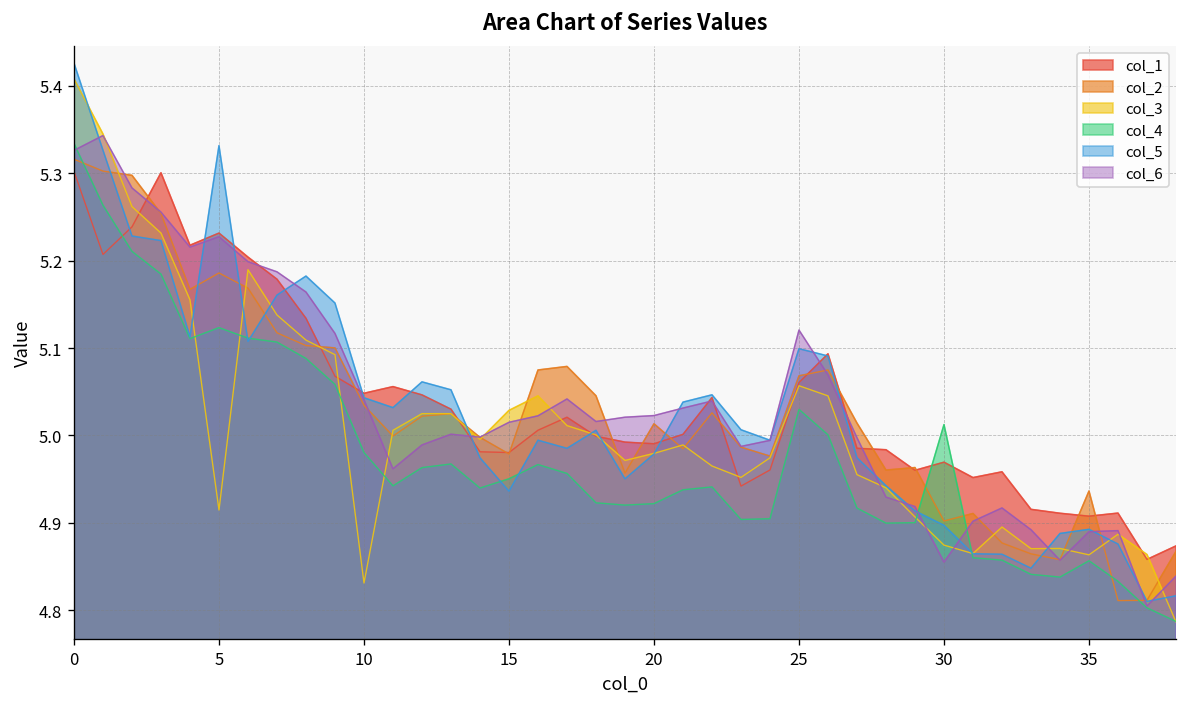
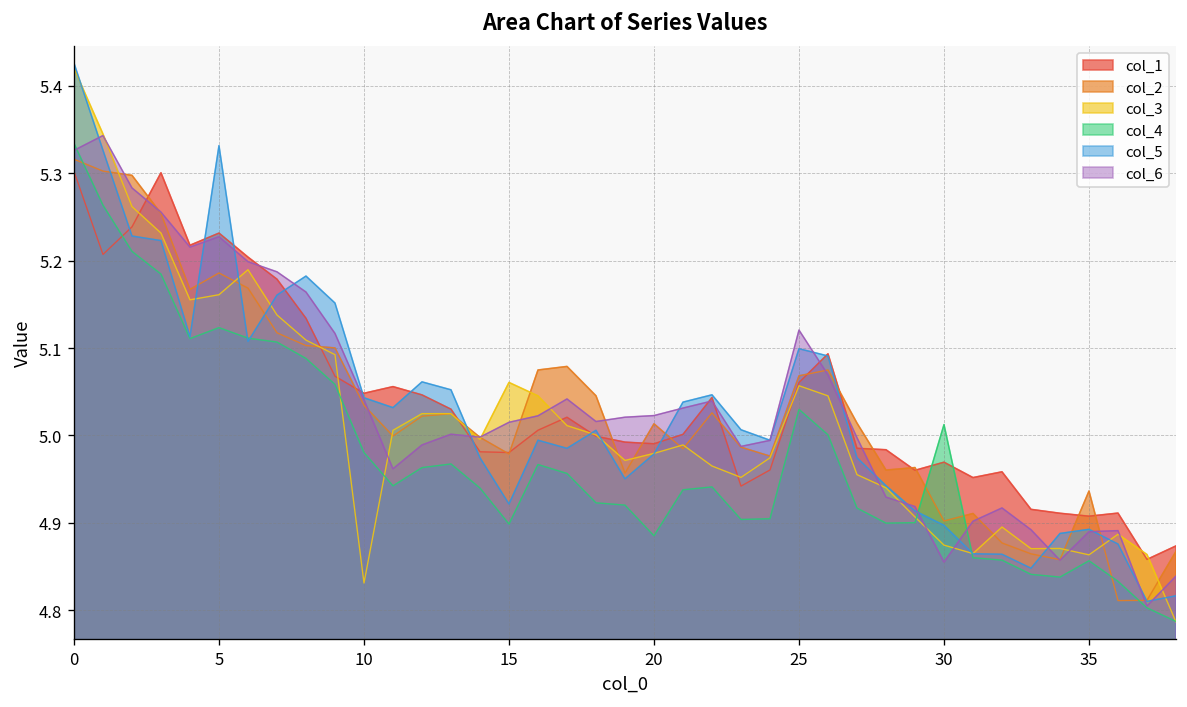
col_3, 0: 5.41 -> 5.42
col_3, 5: 4.91 -> 5.16
col_3, 15: 5.03 -> 5.06
col_4, 15: 4.95 -> 4.90
col_5, 15: 4.94 -> 4.92
col_4, 20: 4.92 -> 4.89
